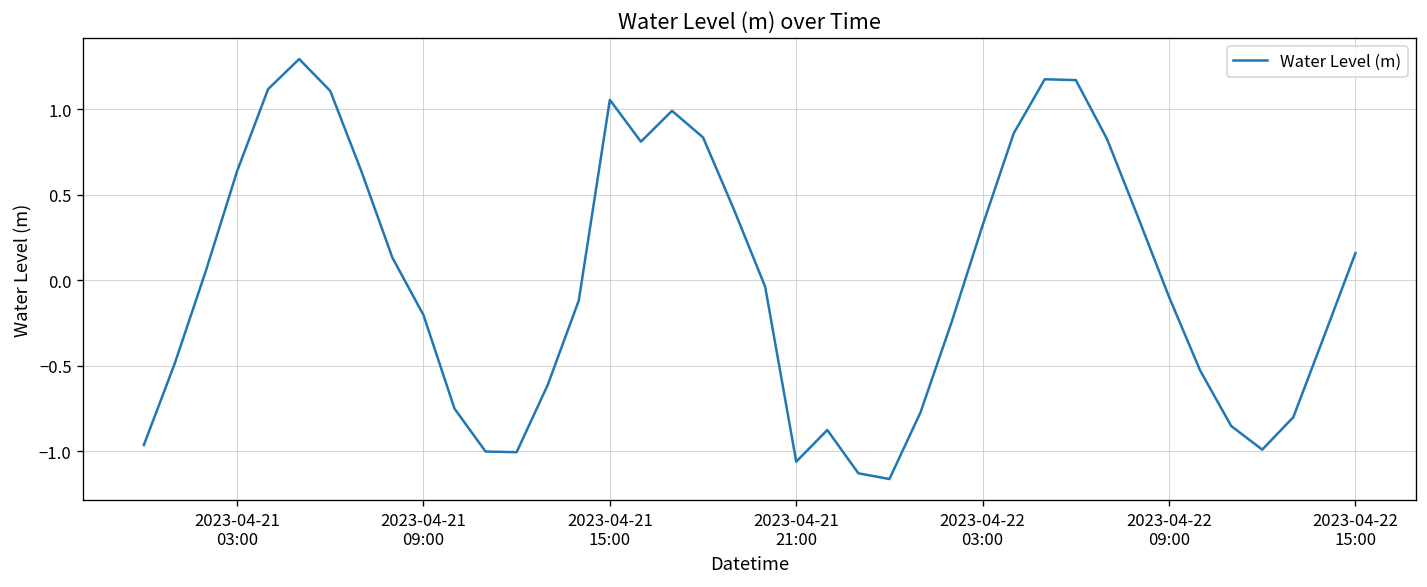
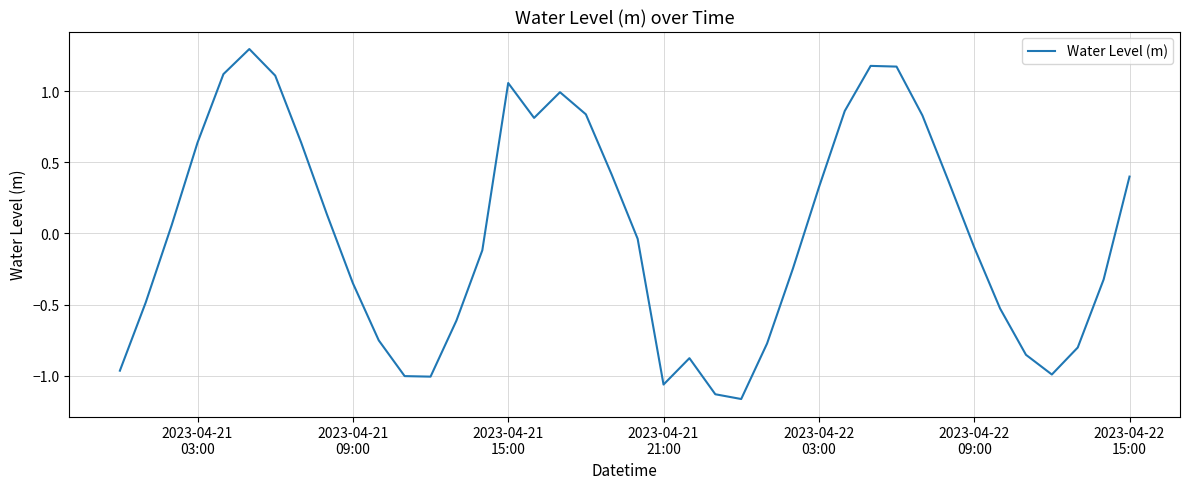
2023-04-21 09:00: -0.20 -> -0.35
2023-04-22 15:00: 0.16 -> 0.40
